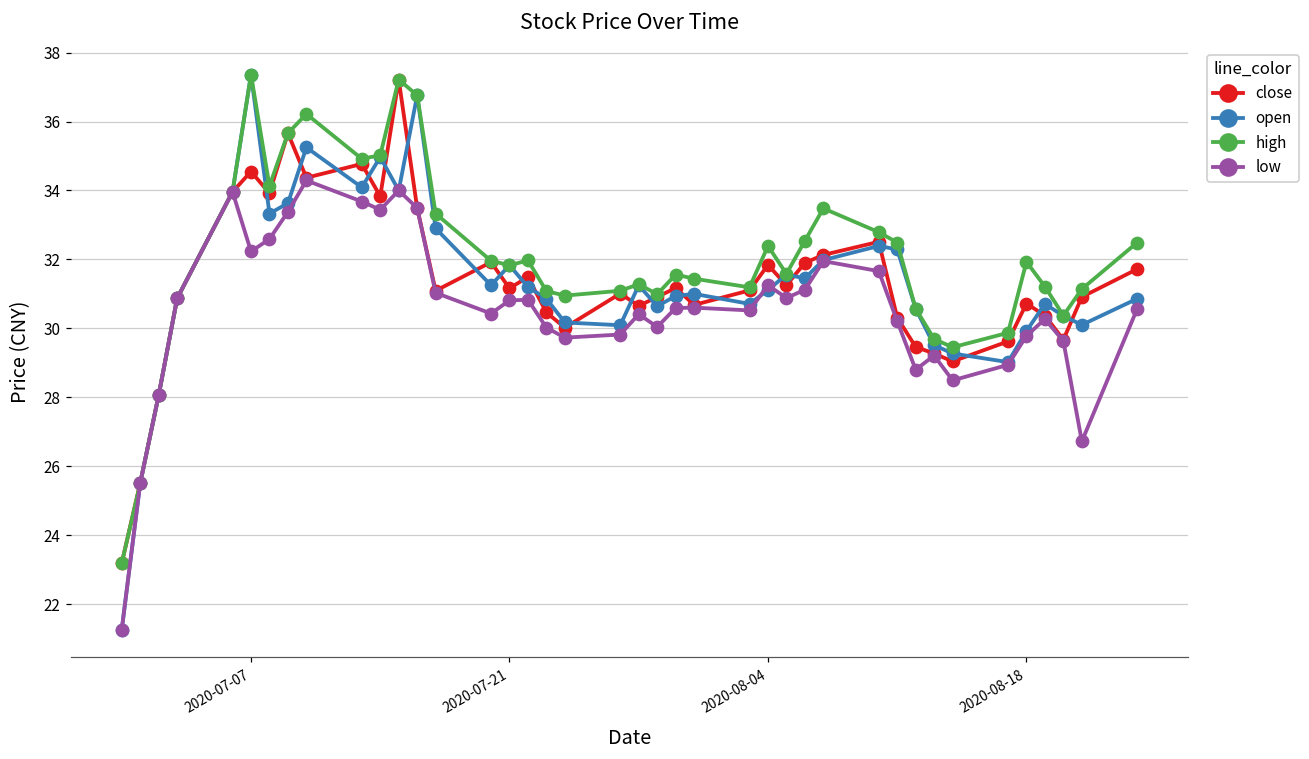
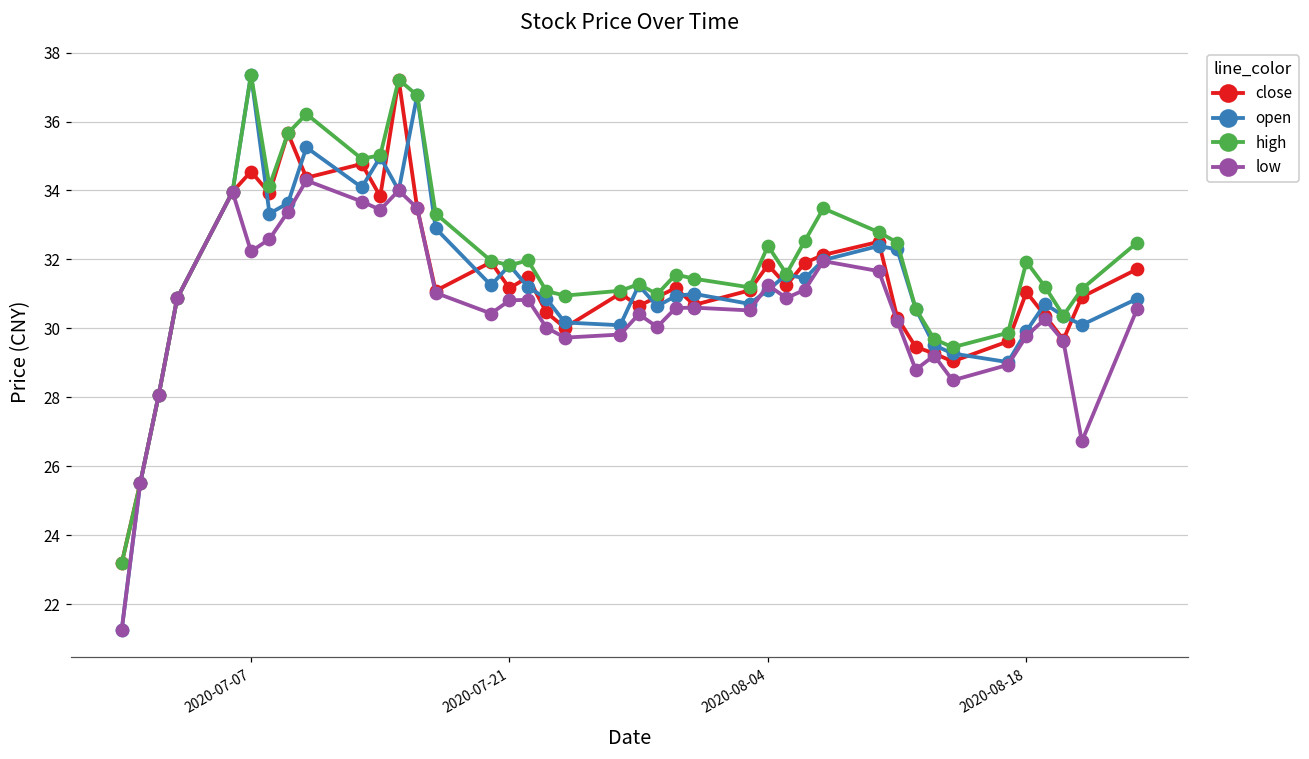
close, 2020-08-18: 30.7 -> 31.1
